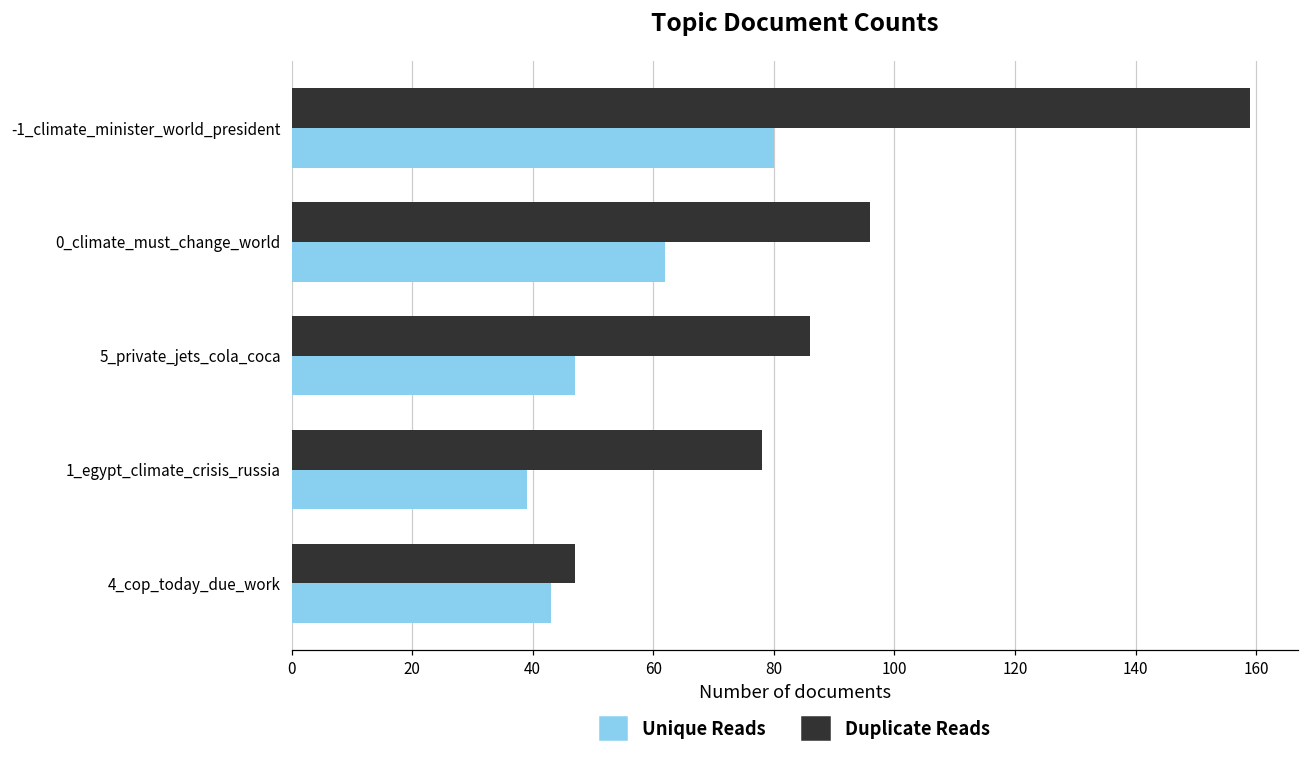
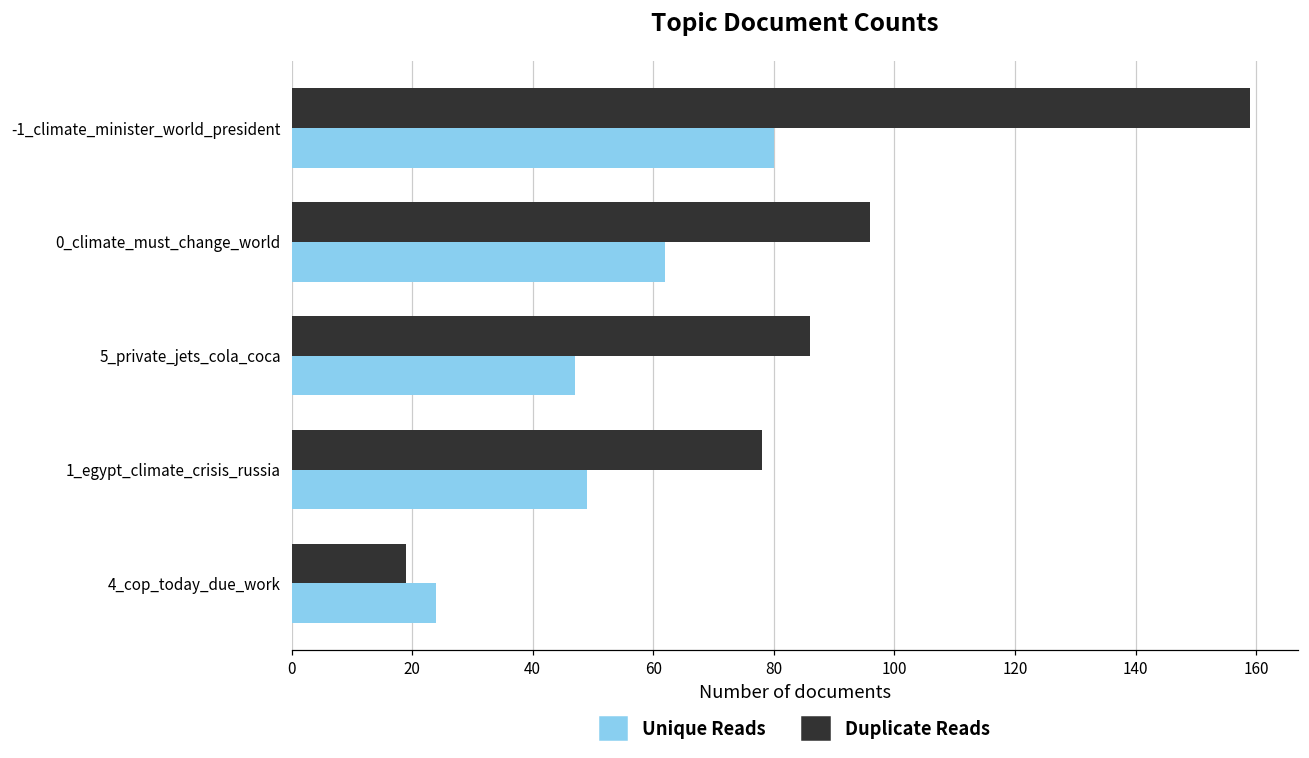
Unique Reads, 1_egypt_climate_crisis_russia: 39 -> 49
Duplicate Reads, 4_cop_today_due_work: 47 -> 19
Unique Reads, 4_cop_today_due_work: 43 -> 24
